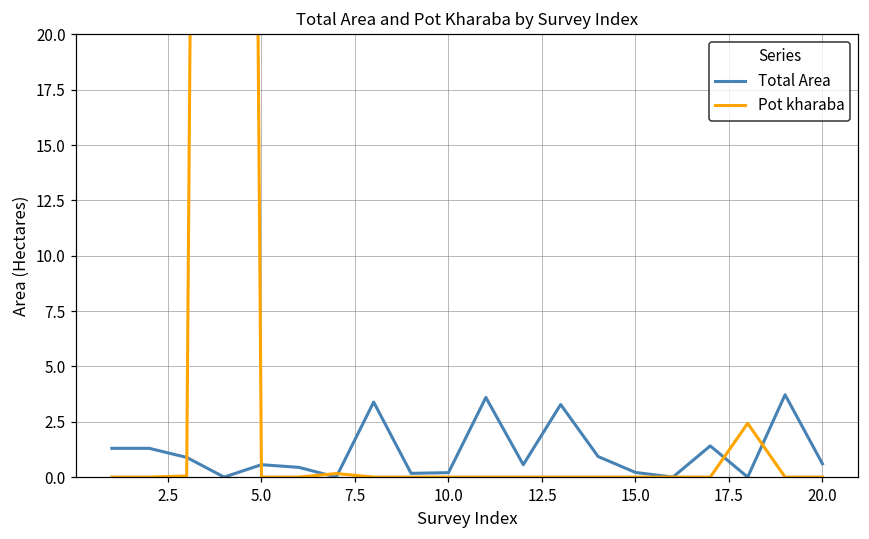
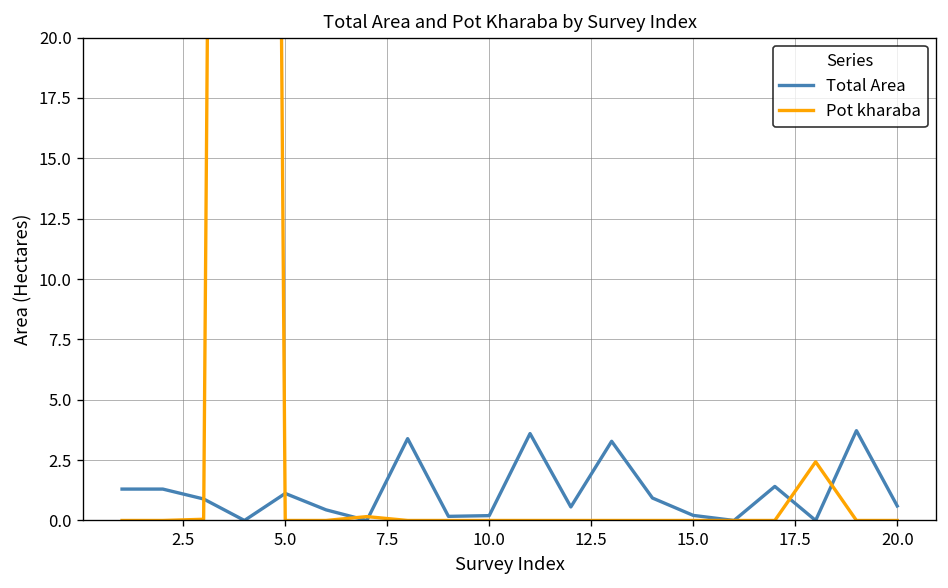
Total Area, 5.0: 0.6 -> 1.1
